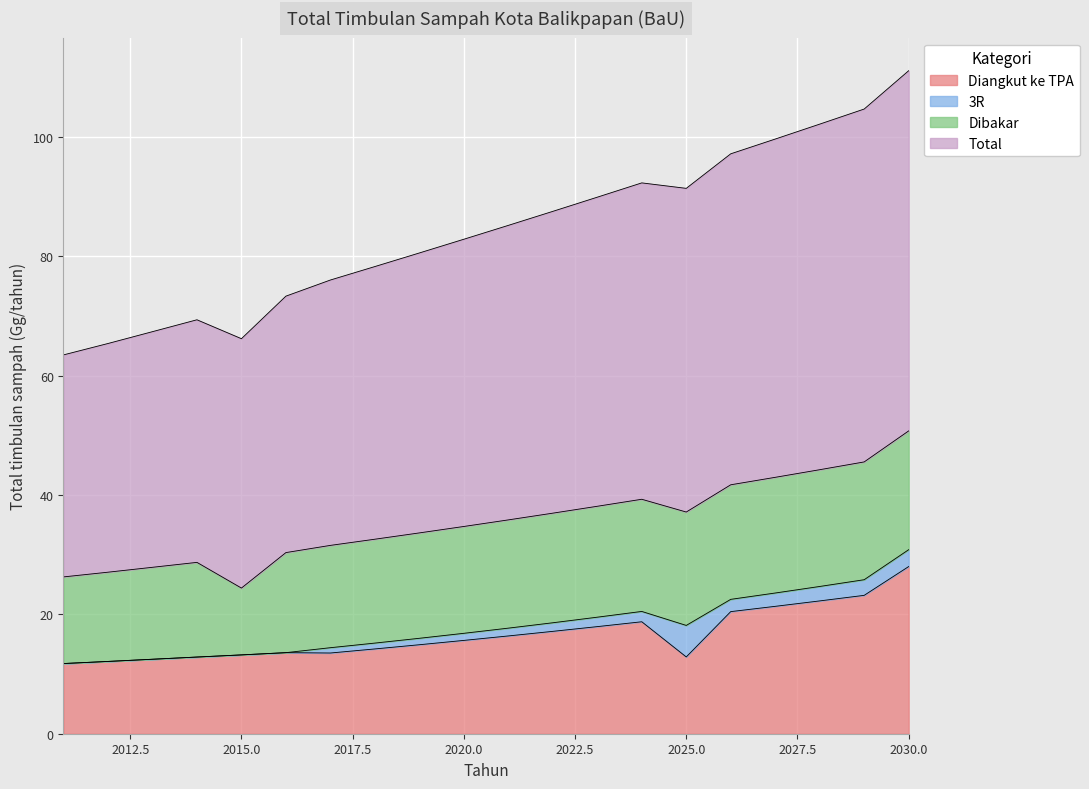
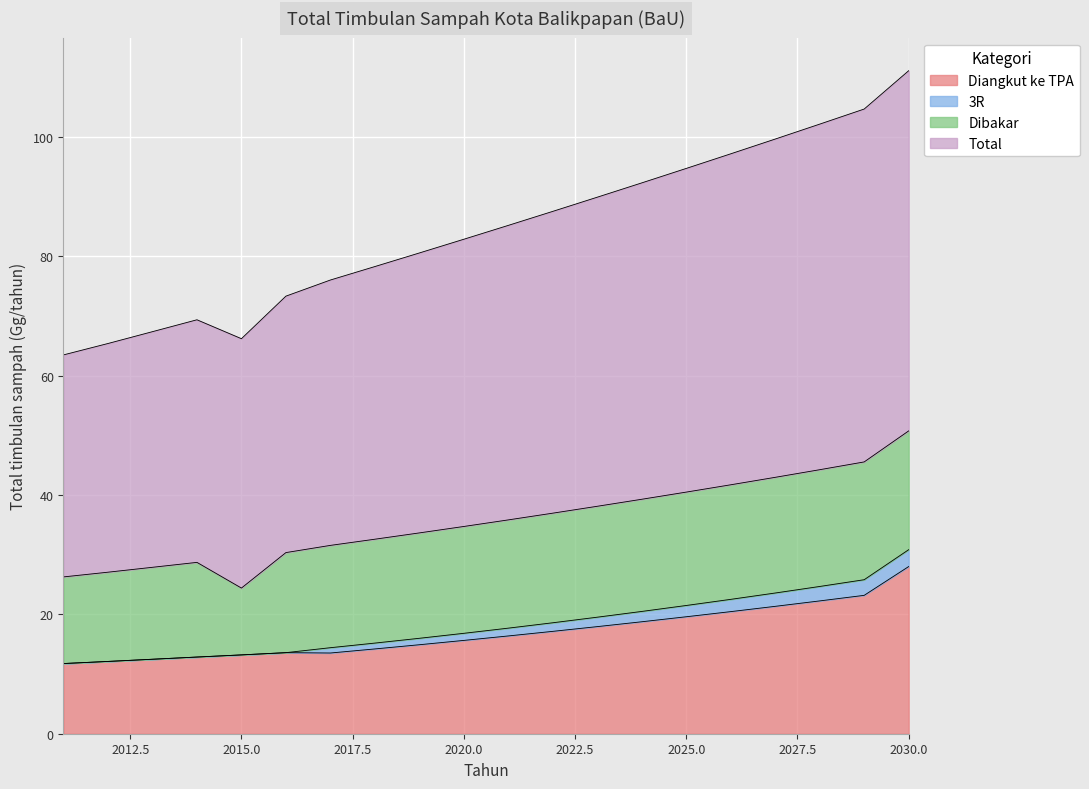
Diangkut ke TPA, 2025.0: 13 -> 20
3R, 2025.0: 5 -> 2
